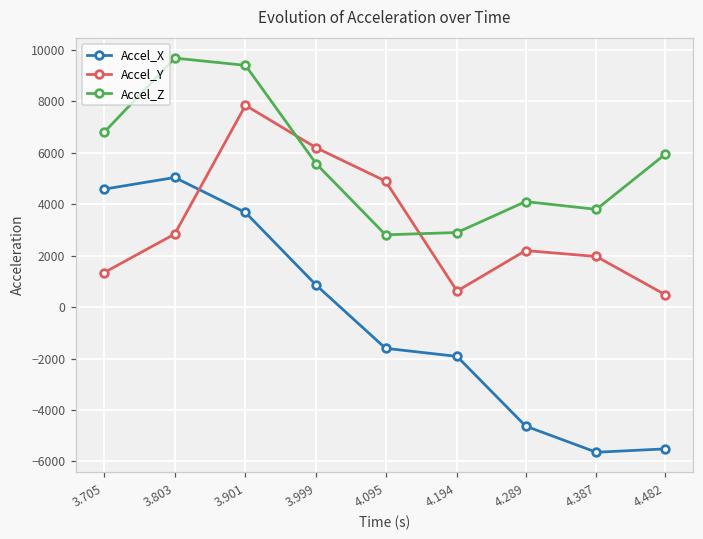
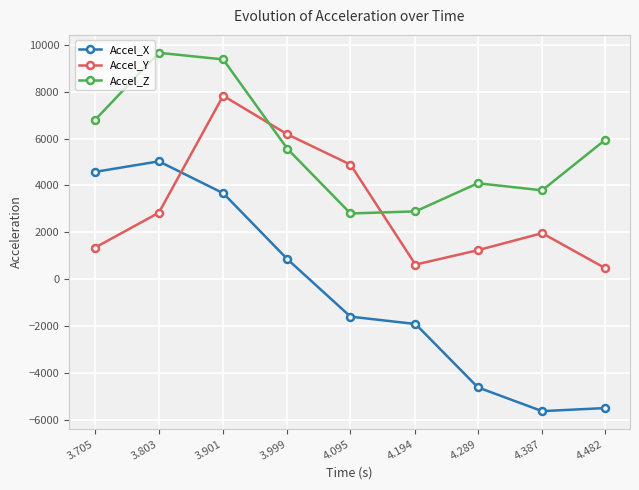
Accel_Y, 4.289: 2200 -> 1200
